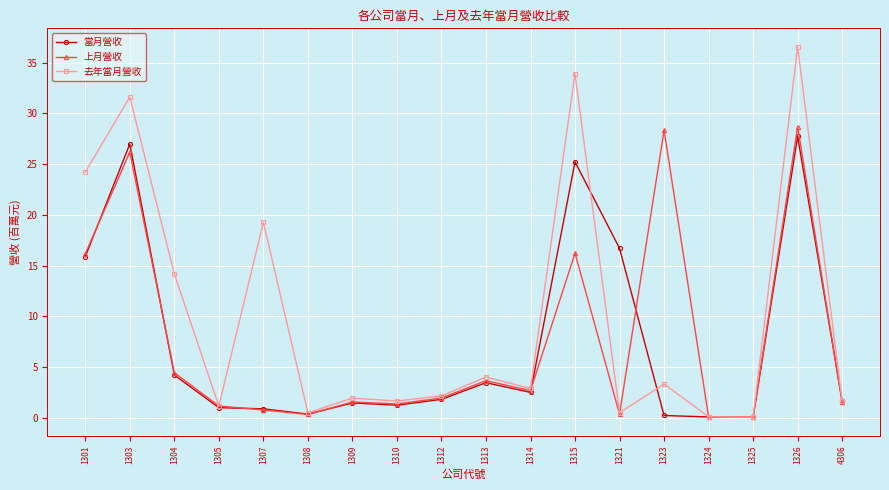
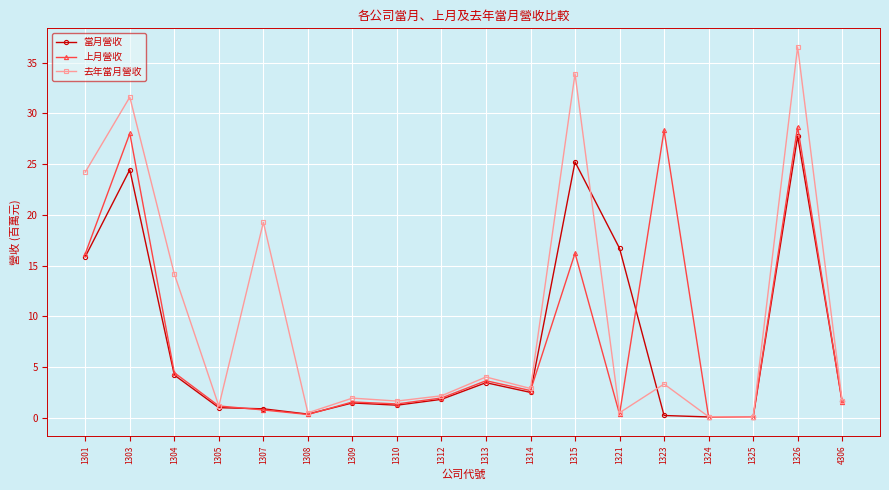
當月營收, 1303: 27.0 -> 24.5
上月營收, 1303: 26.2 -> 28.0
